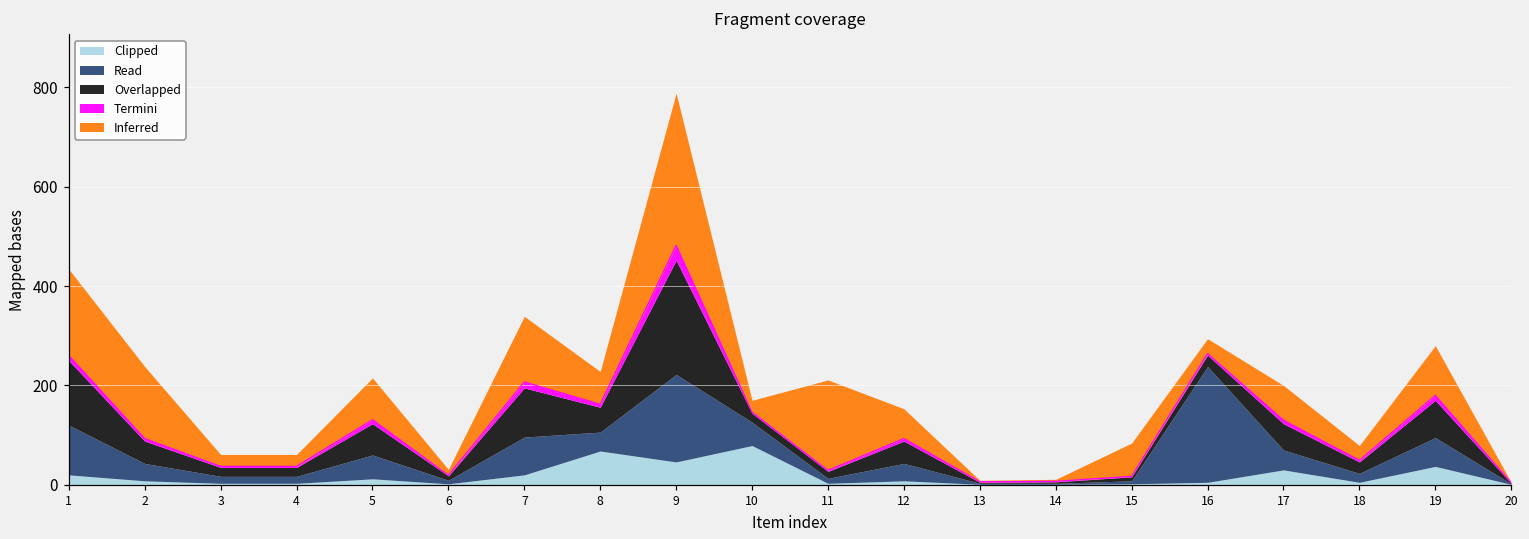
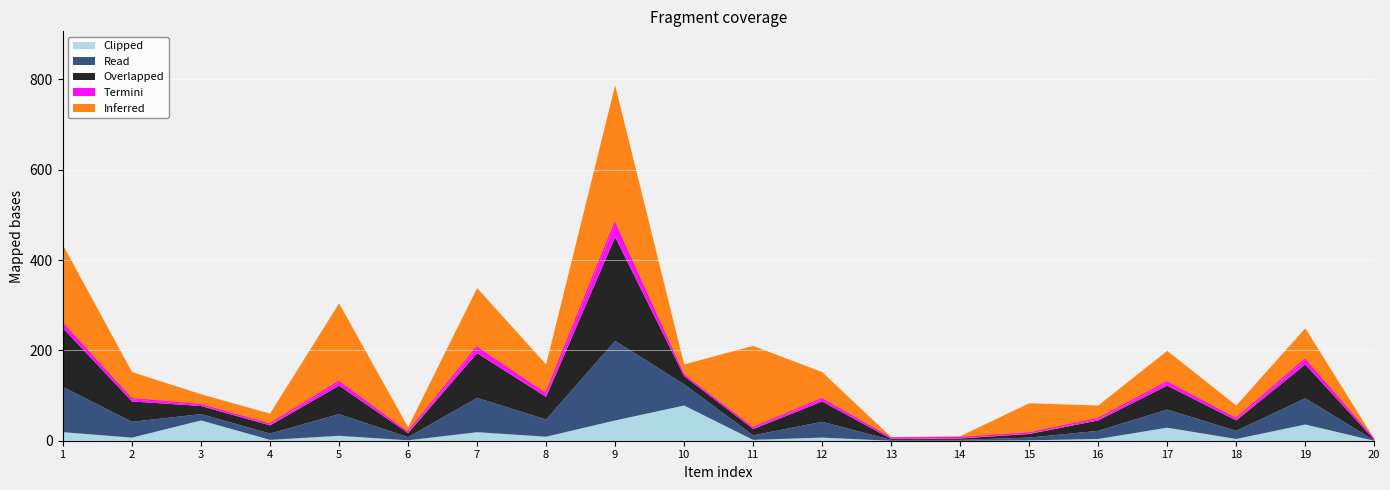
Inferred, 2: 150 -> 60
Clipped, 3: 0 -> 50
Inferred, 5: 80 -> 170
Clipped, 8: 70 -> 10
Read, 16: 230 -> 20
Inferred, 19: 100 -> 70
